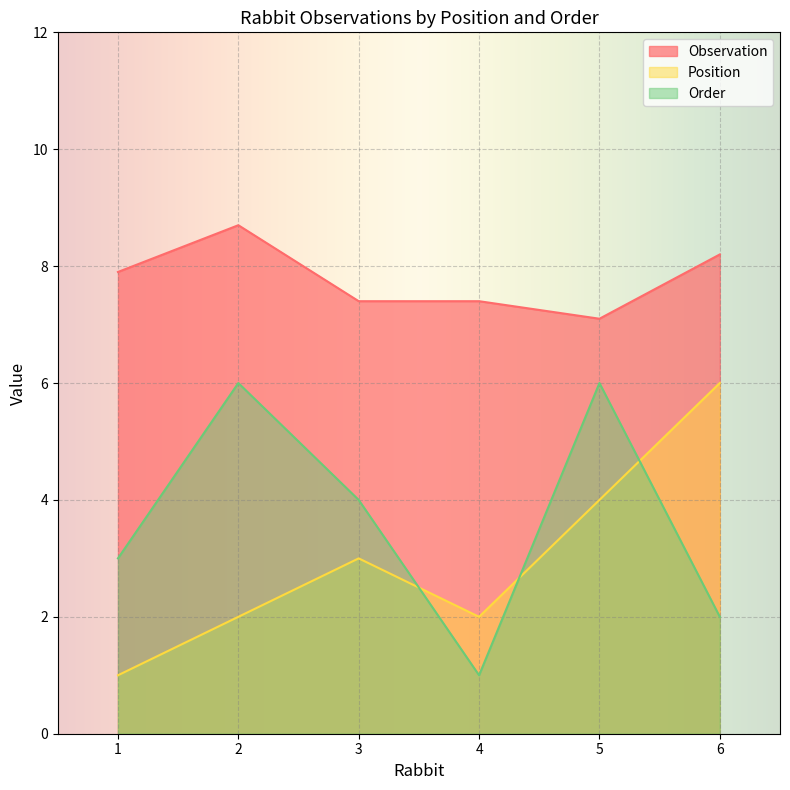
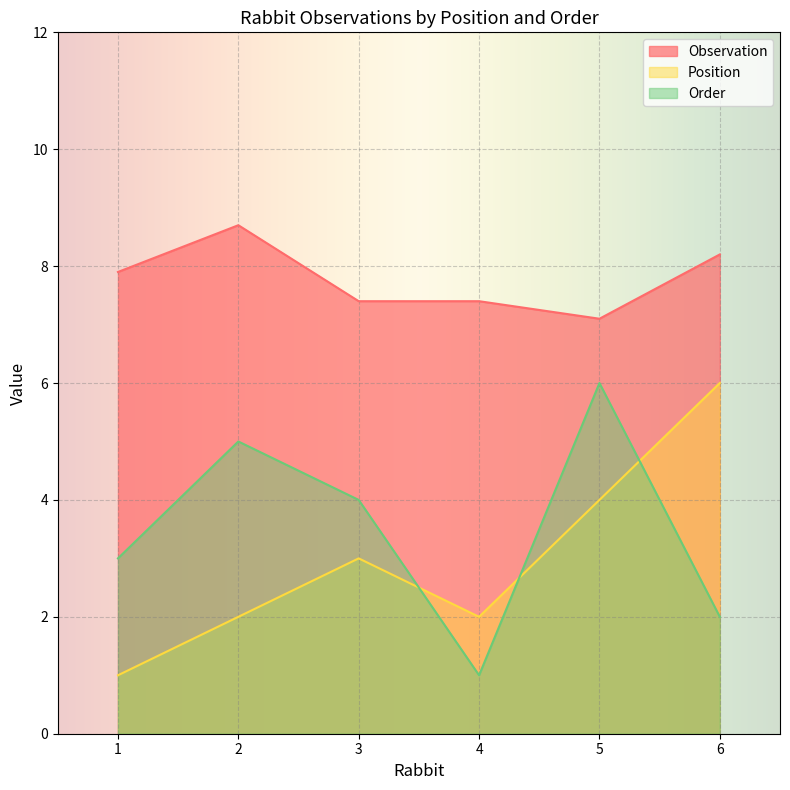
Order, 2: 6 -> 5
